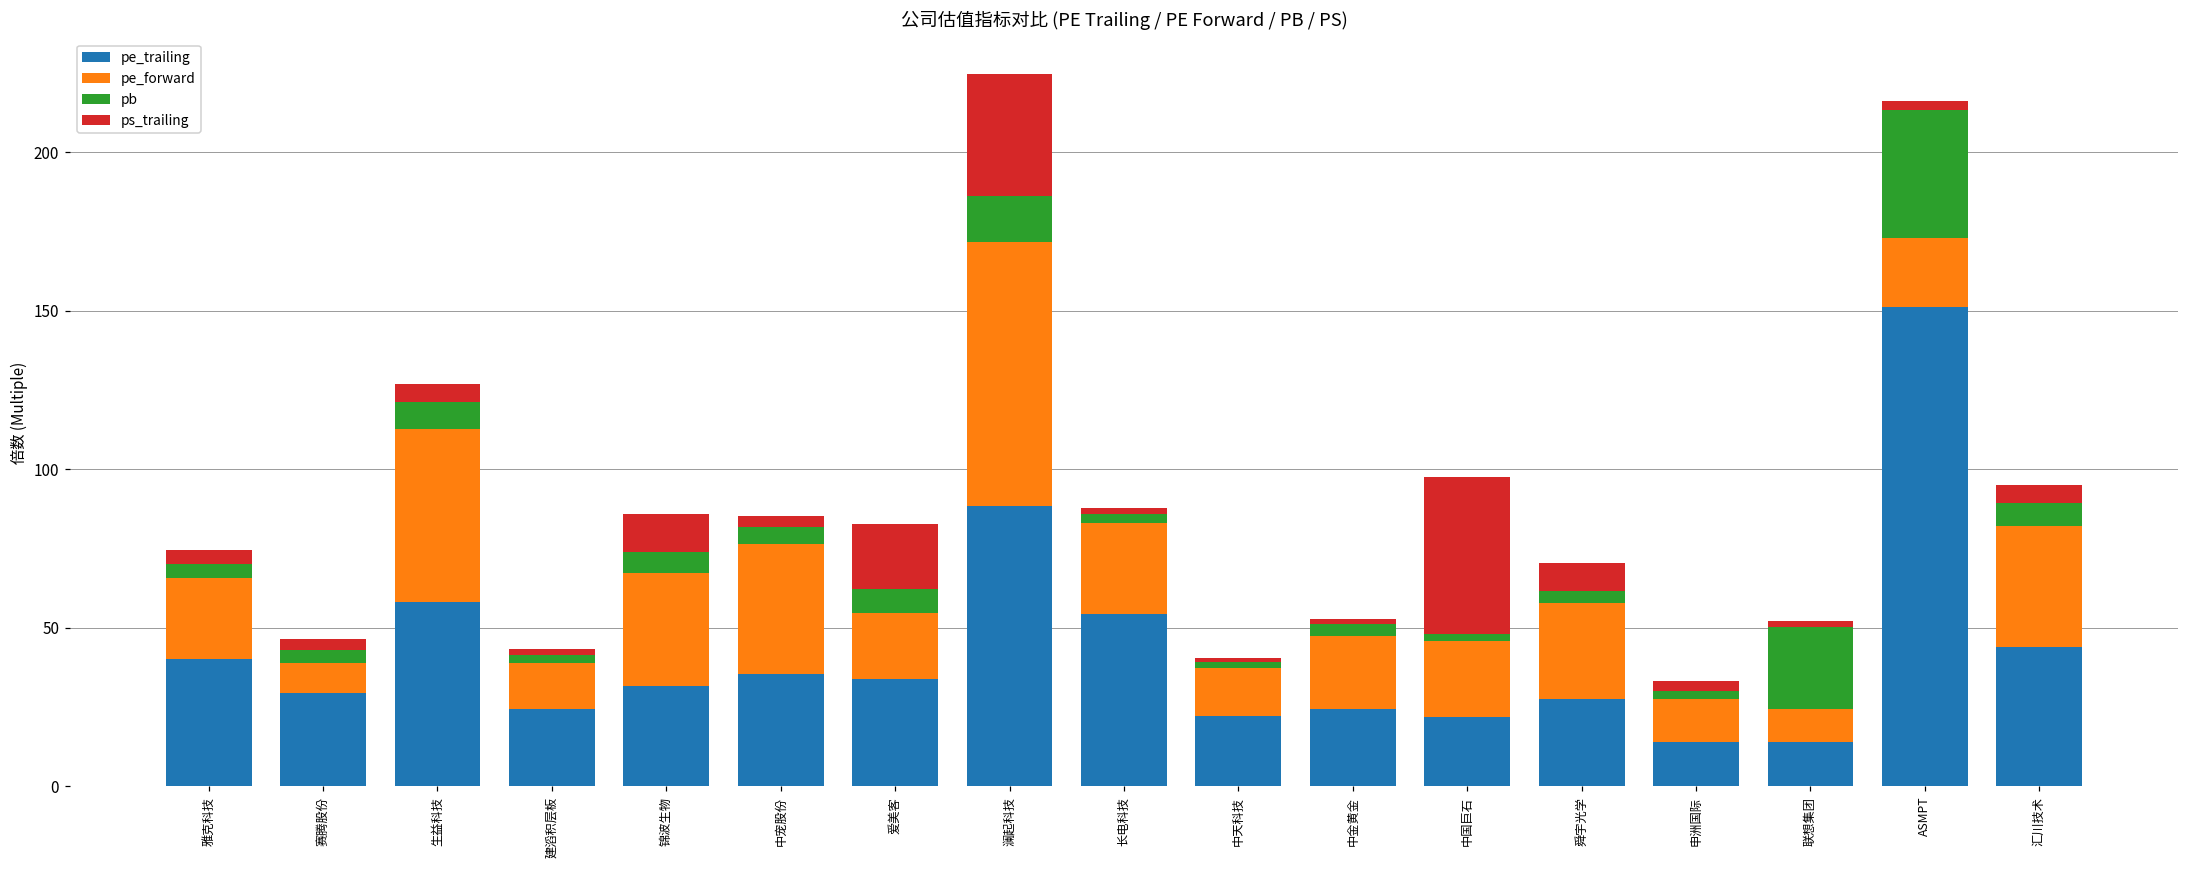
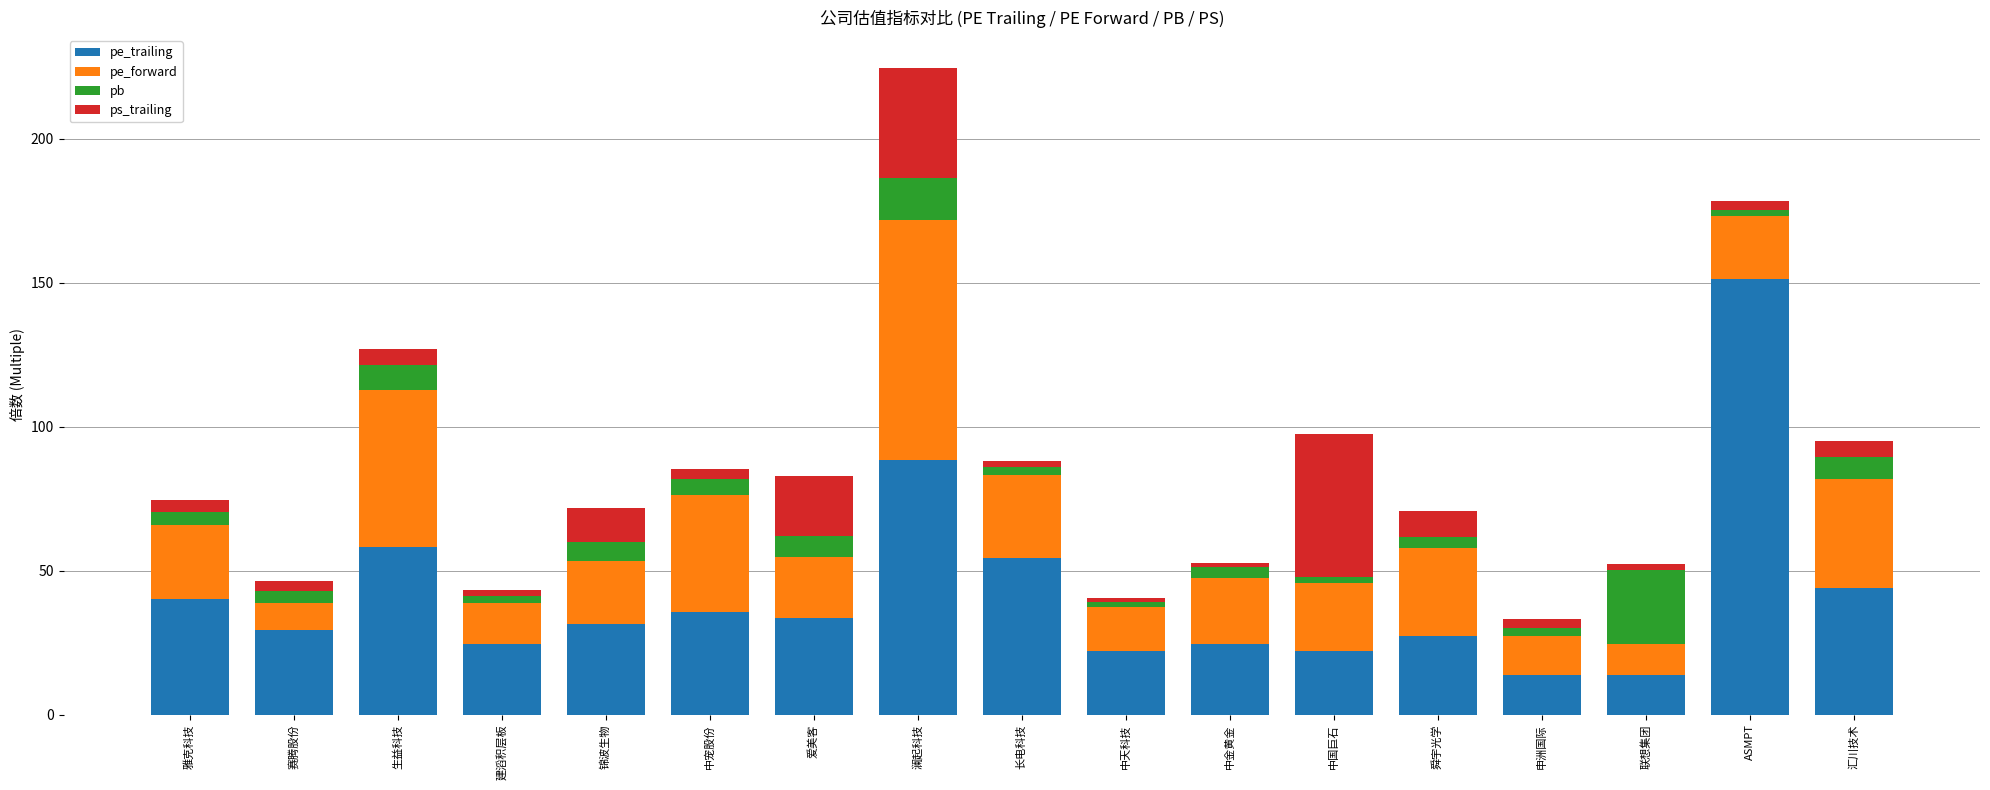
pe_forward, 锦波生物: 36 -> 22
pb, ASMPT: 40 -> 2
